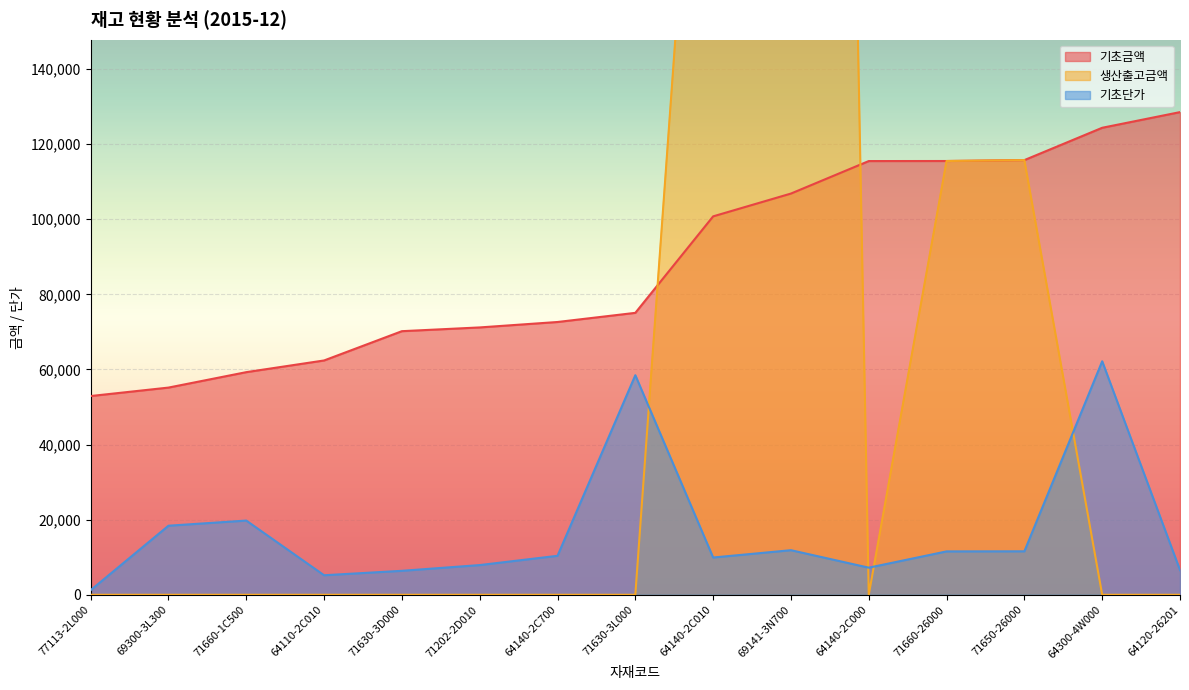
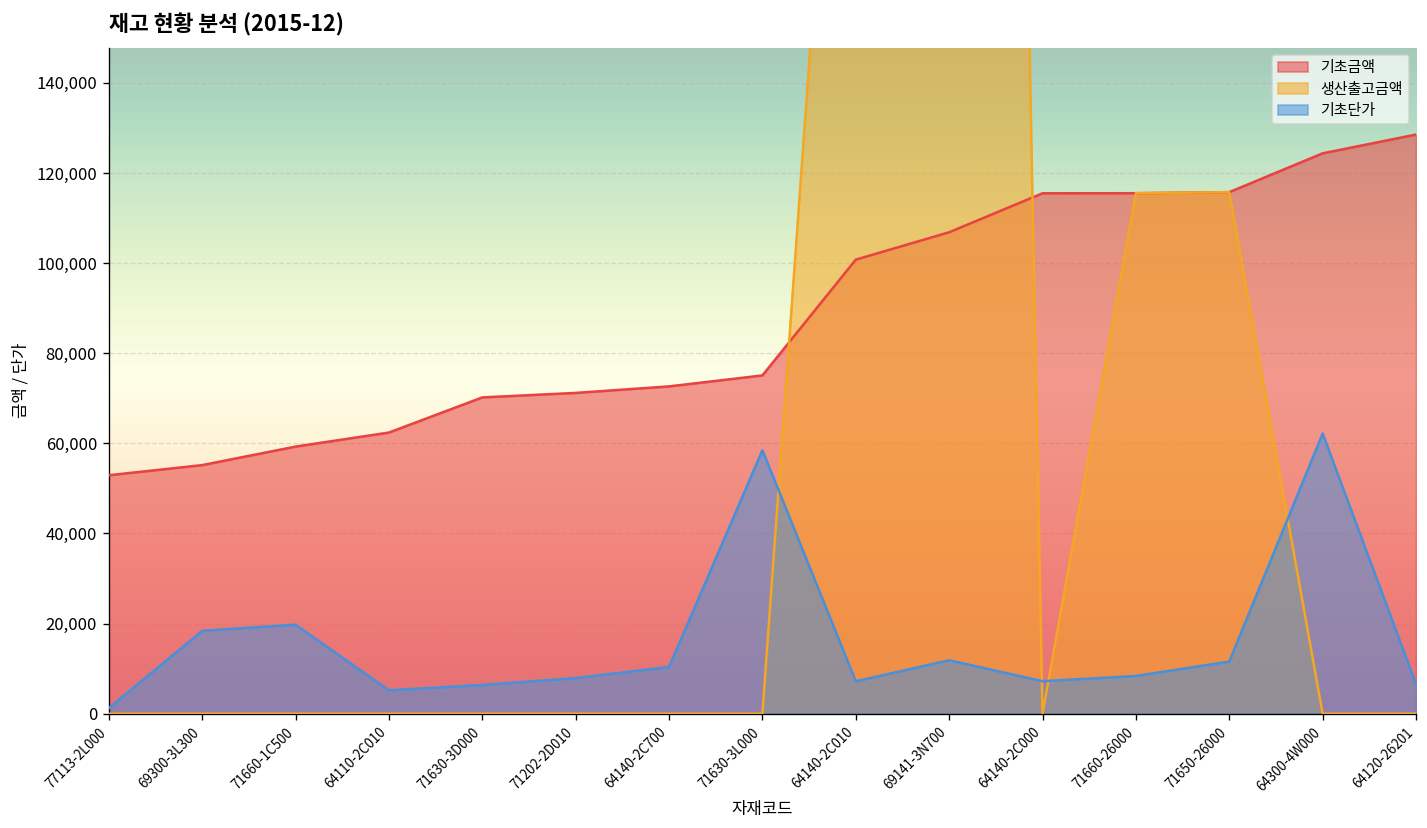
기초단가, 64140-2C010: 10,000 -> 7,000
기초단가, 71660-26000: 12,000 -> 8,000
